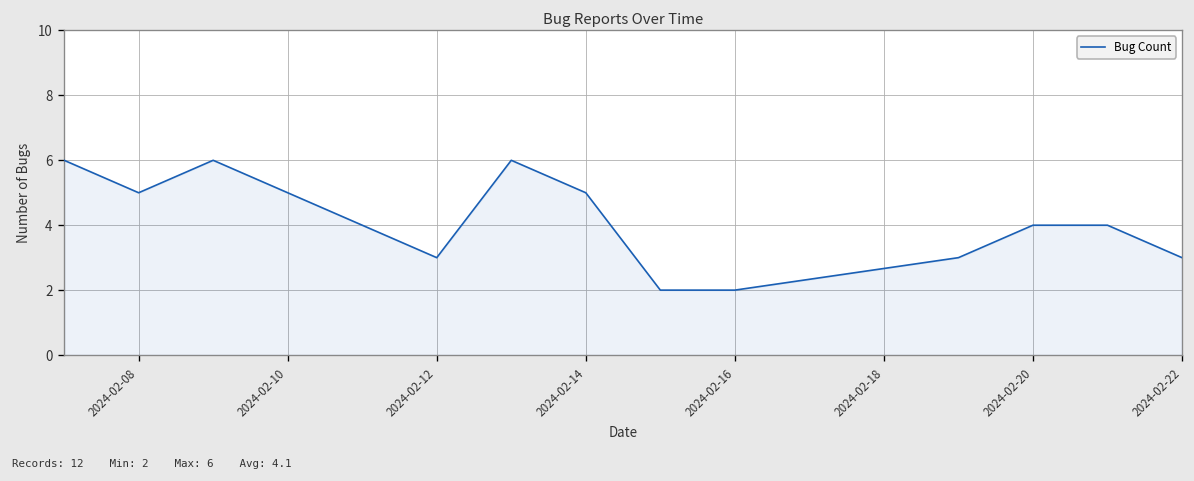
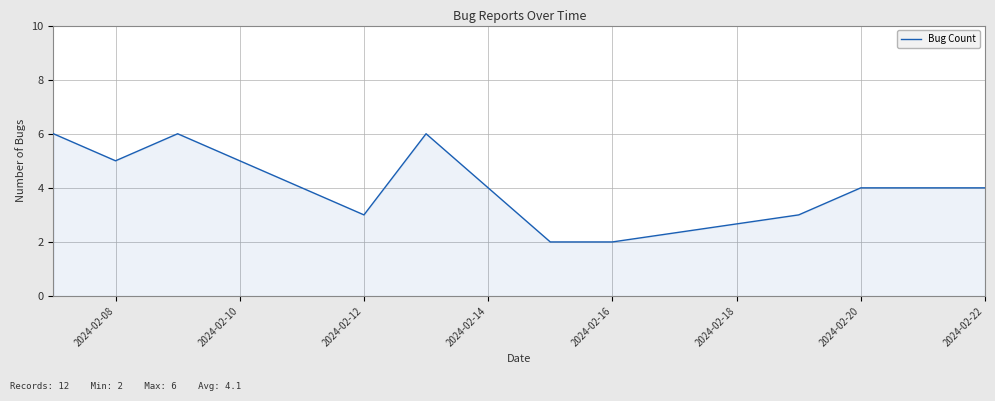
2024-02-14: 5 -> 4
2024-02-22: 3 -> 4
